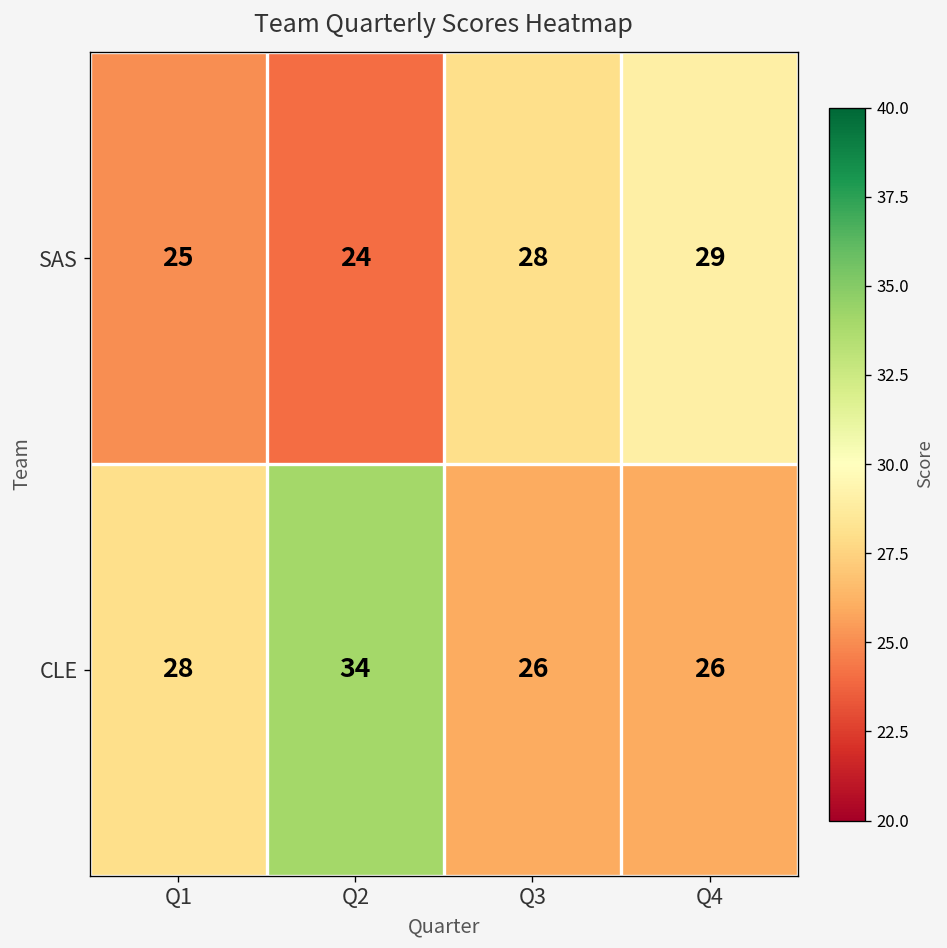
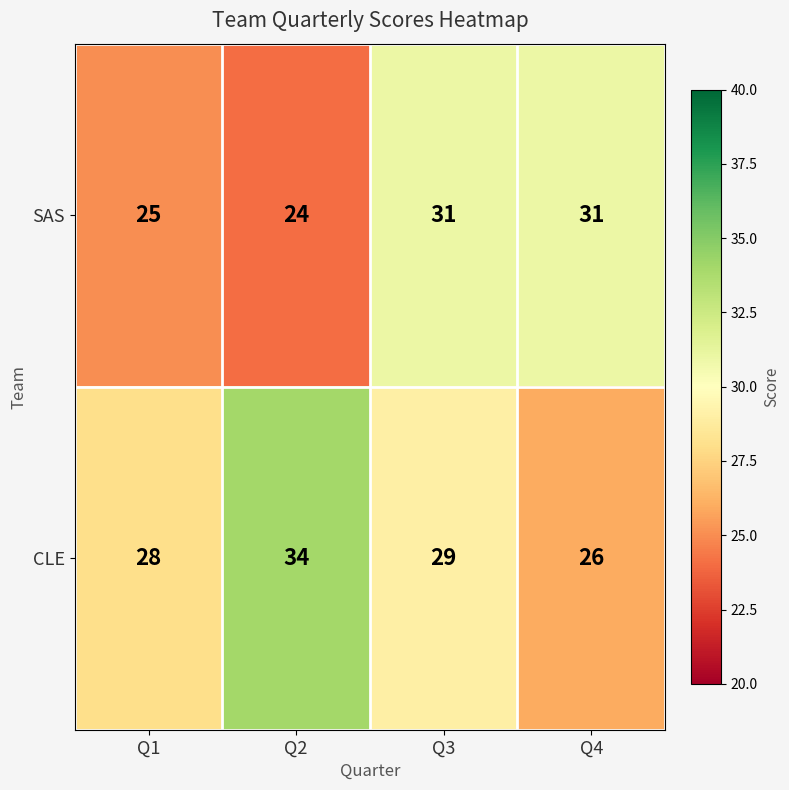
SAS, Q3: 28 -> 31
SAS, Q4: 29 -> 31
CLE, Q3: 26 -> 29
